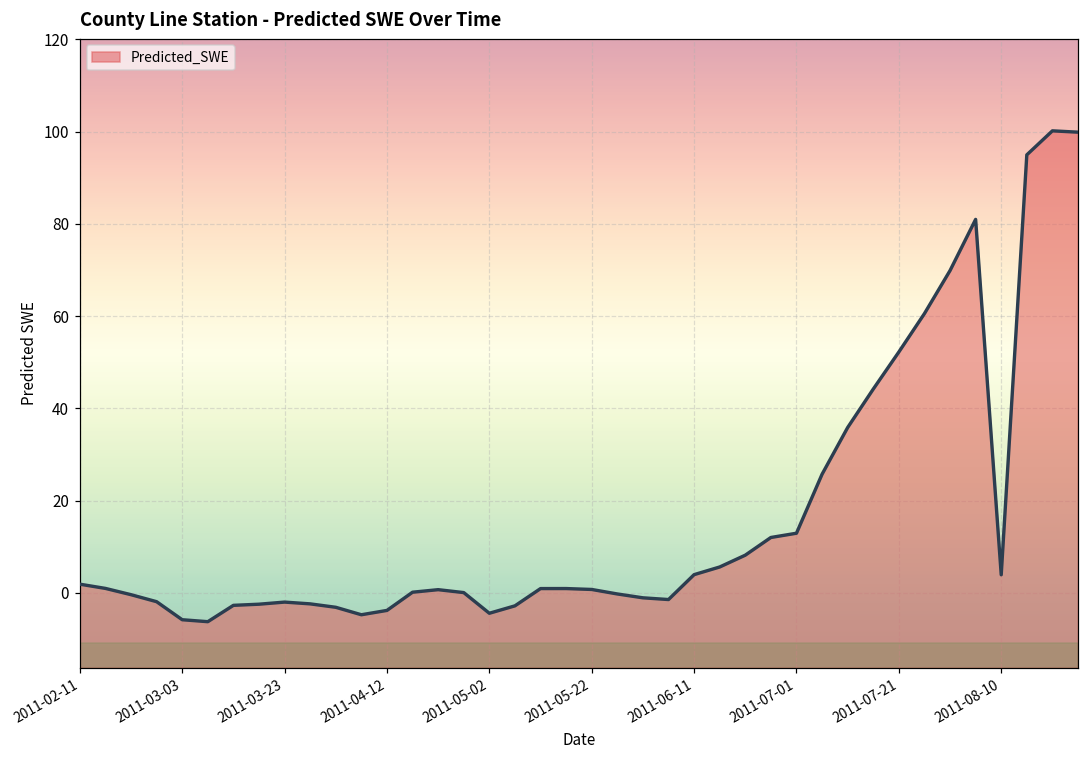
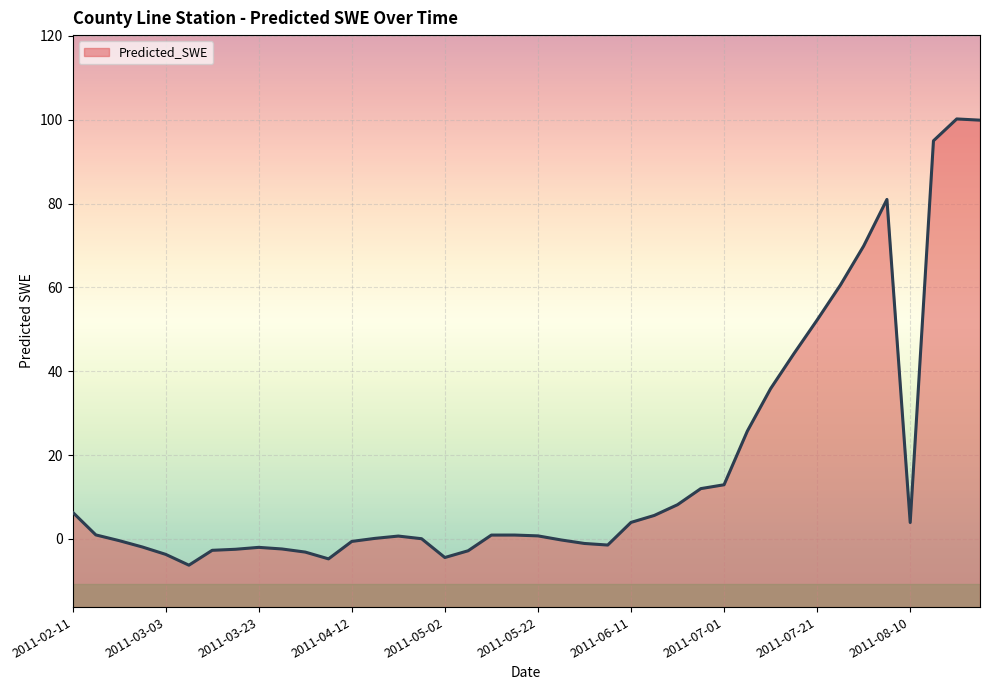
2011-02-11: 2 -> 6
2011-03-03: -6 -> -4
2011-04-12: -4 -> -1
